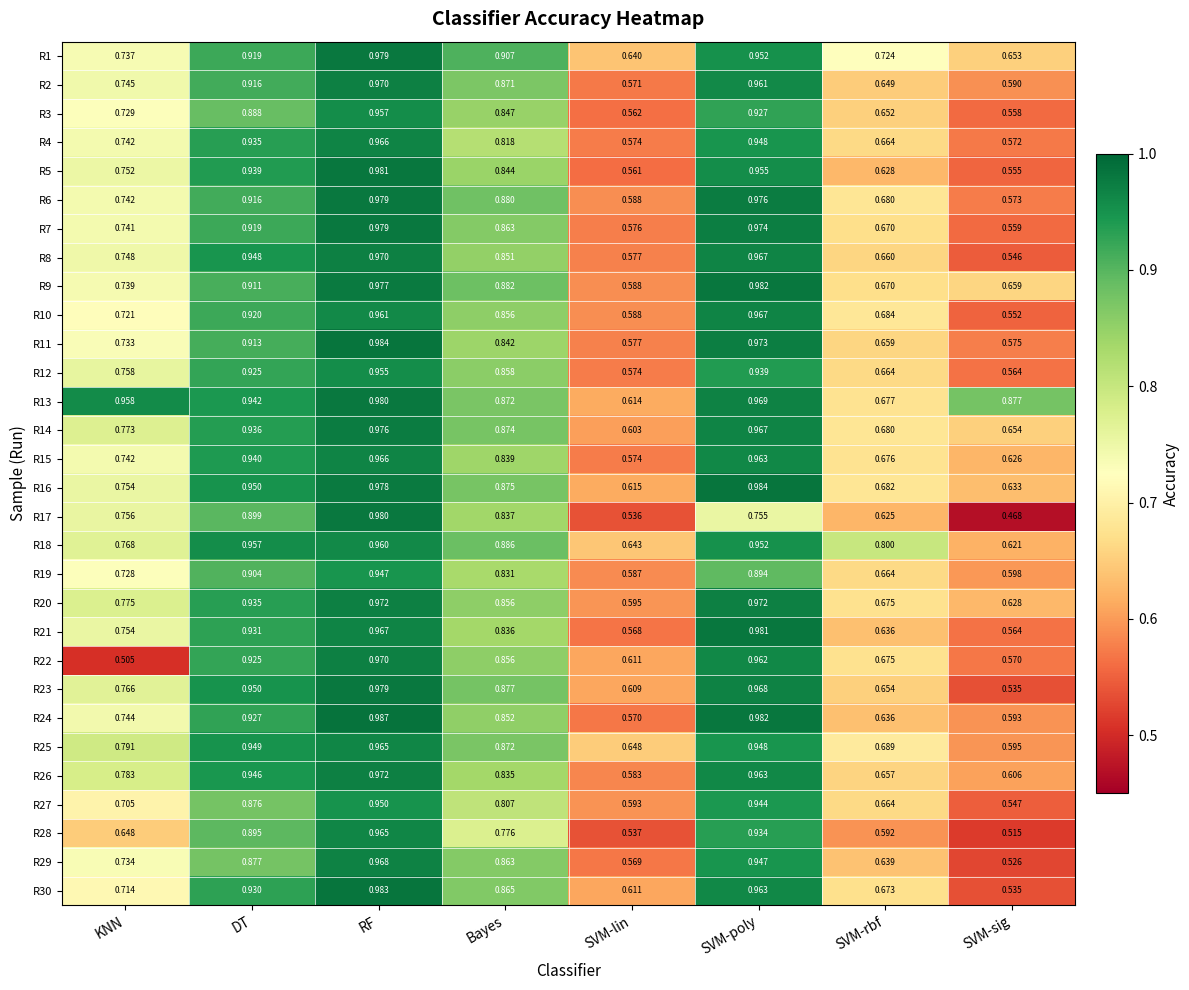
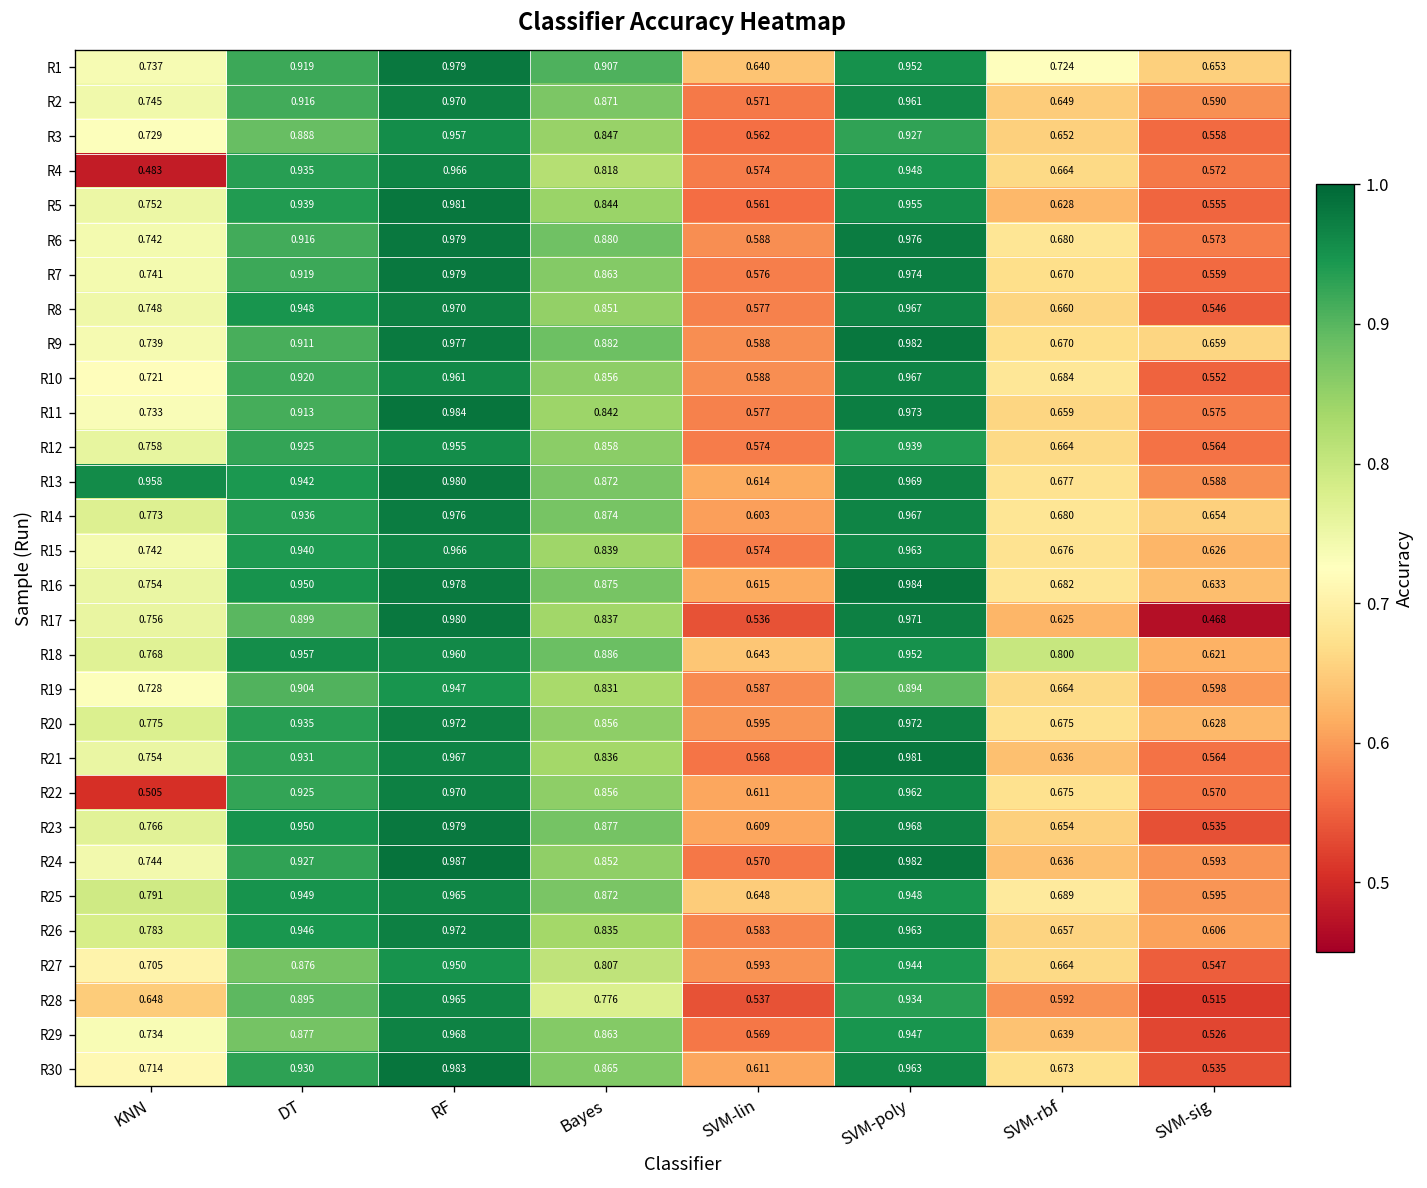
R4, KNN: 0.742 -> 0.483
R13, SVM-sig: 0.877 -> 0.588
R17, SVM-poly: 0.755 -> 0.971
